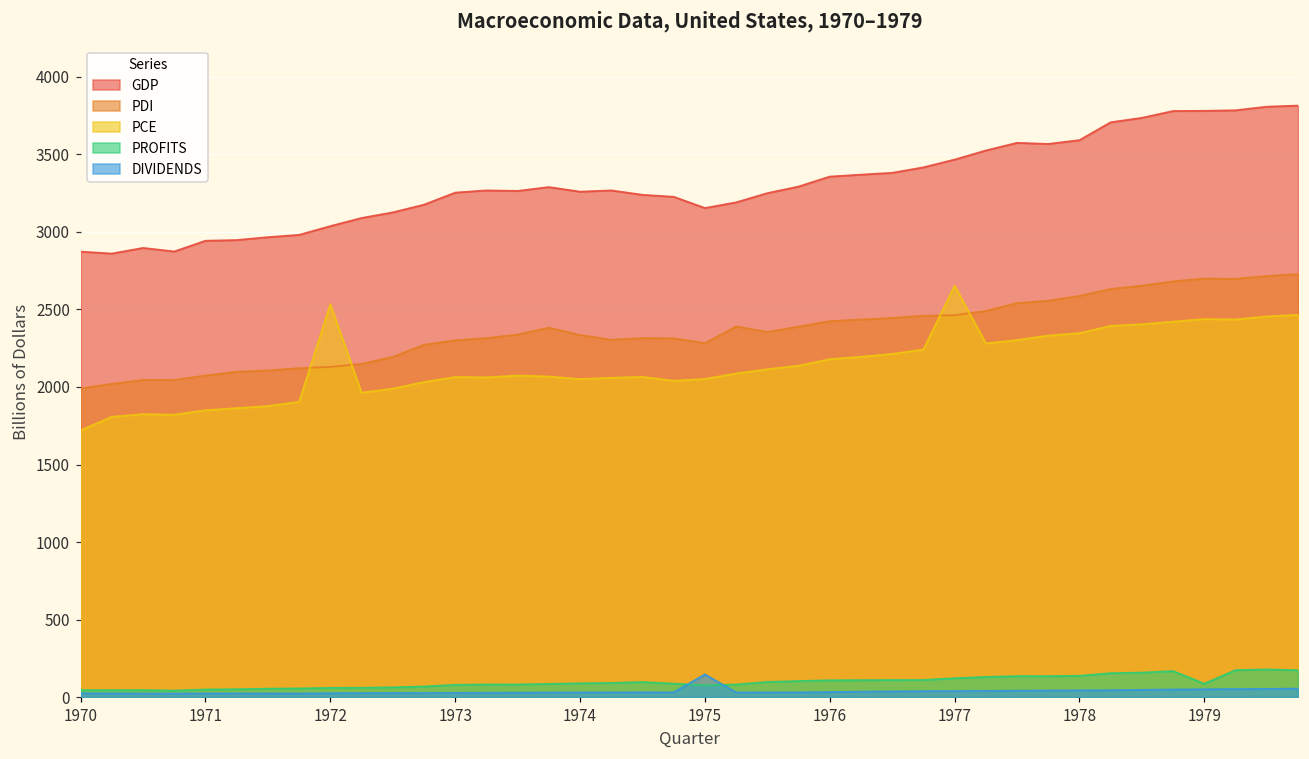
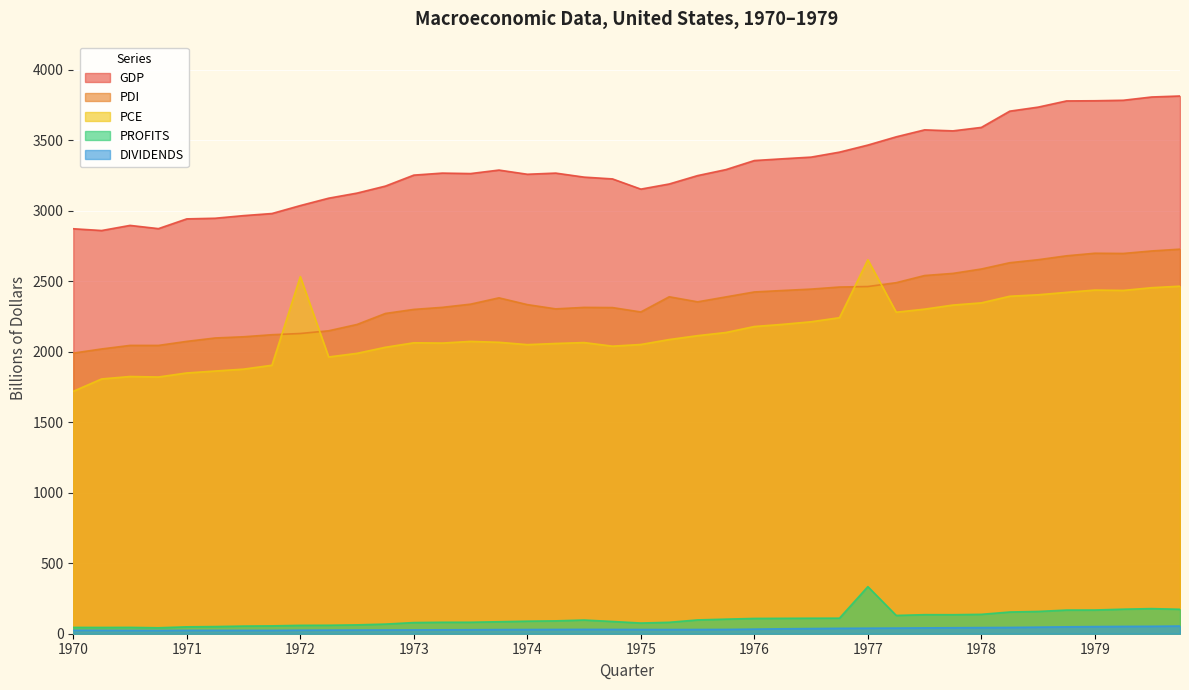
DIVIDENDS, 1975: 150 -> 30
PROFITS, 1977: 120 -> 330
PROFITS, 1979: 90 -> 170
